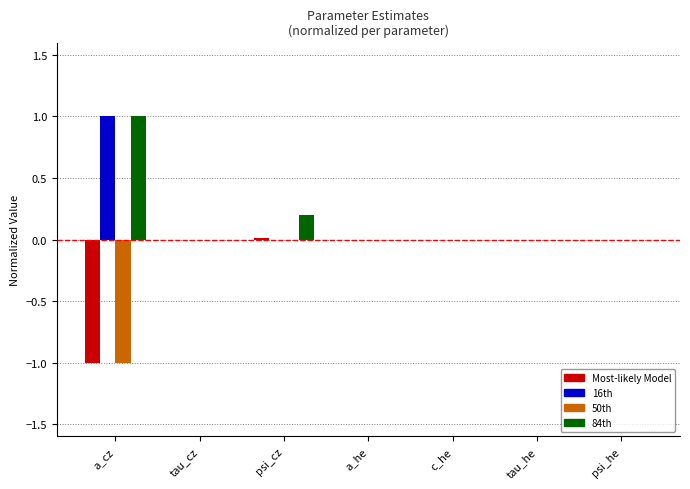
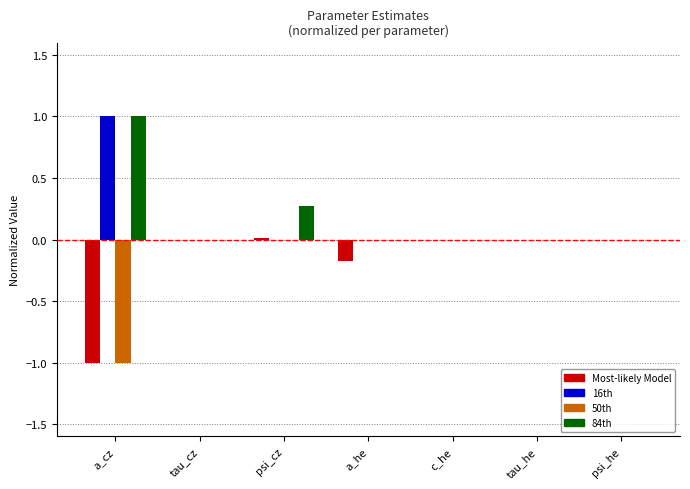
84th, psi_cz: 0.20 -> 0.28
Most-likely Model, a_he: 0.00 -> -0.17
